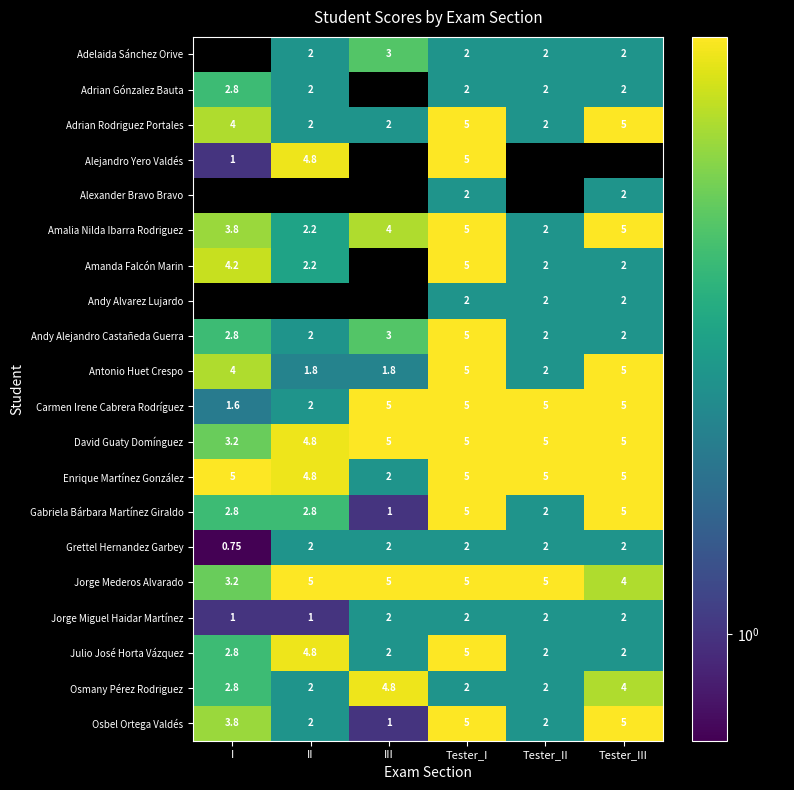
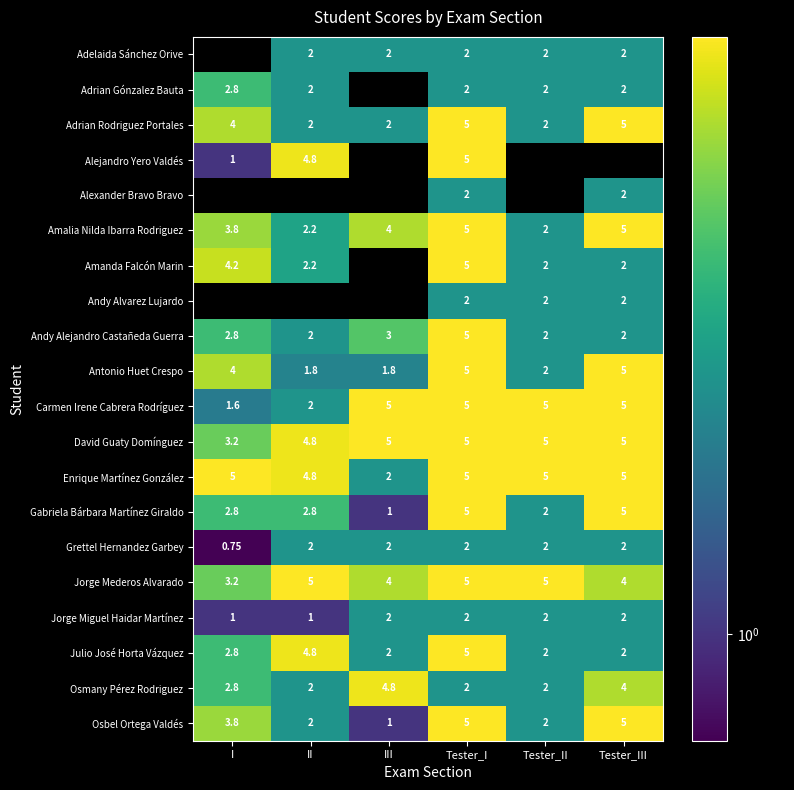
Adelaida Sánchez Orive, III: 3 -> 2
Jorge Mederos Alvarado, III: 5 -> 4
